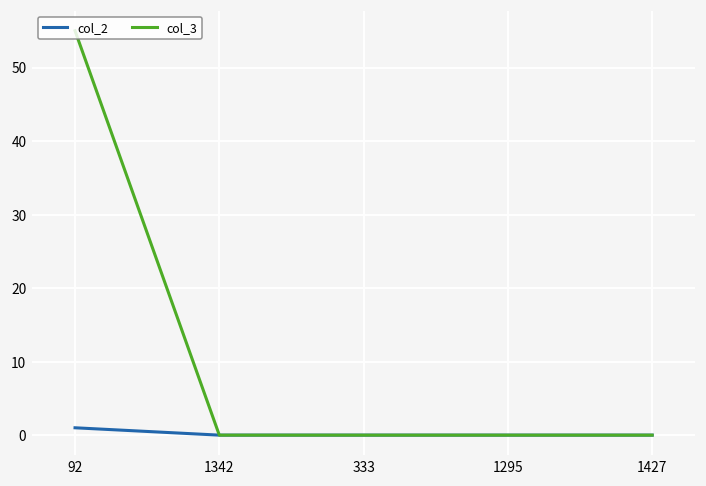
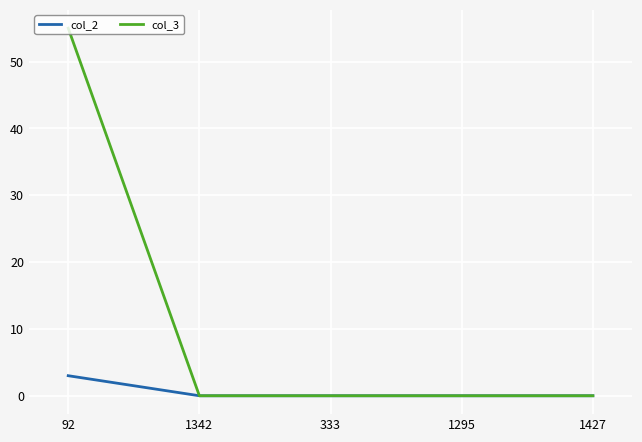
col_2, 92: 1 -> 3
